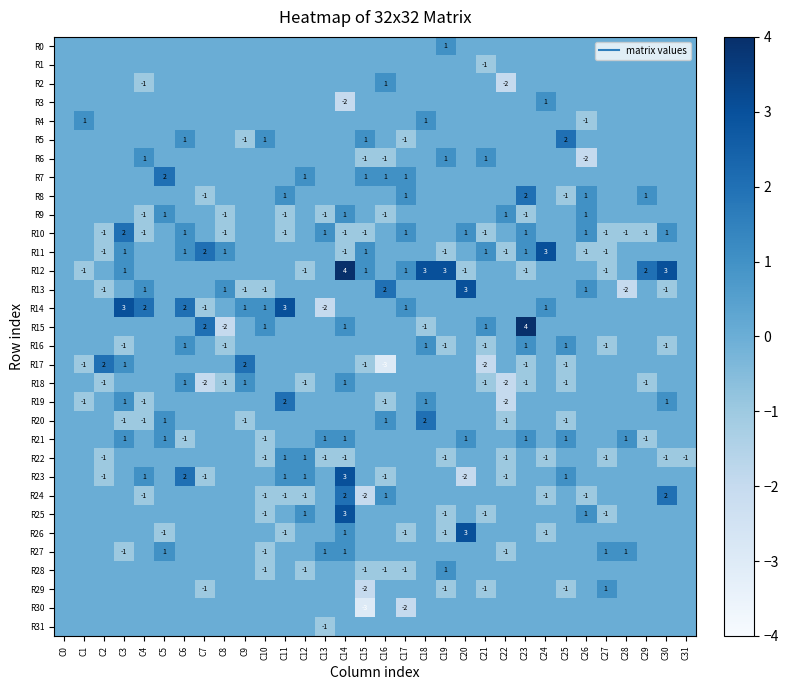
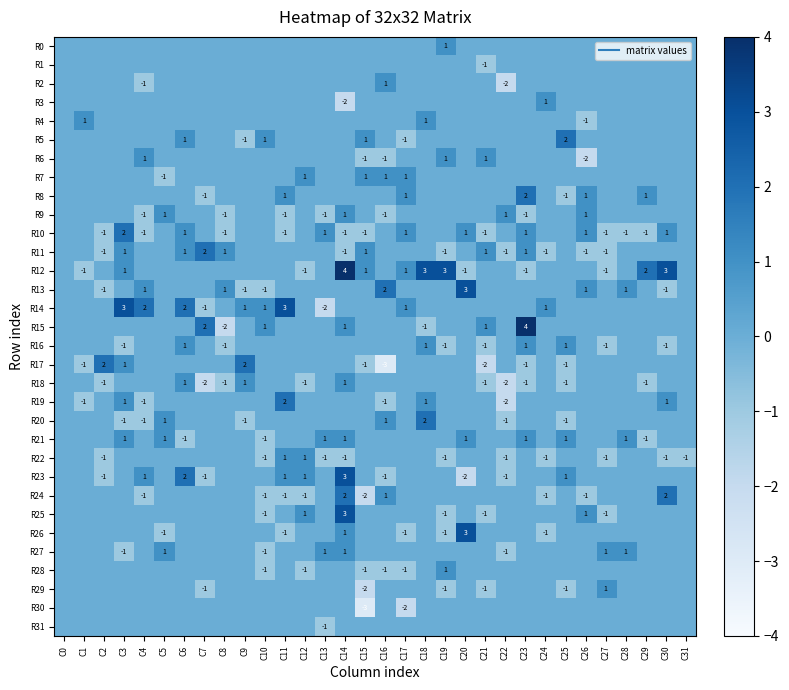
R7, C5: 2 -> -1
R11, C24: 3 -> -1
R13, C28: -2 -> 1
